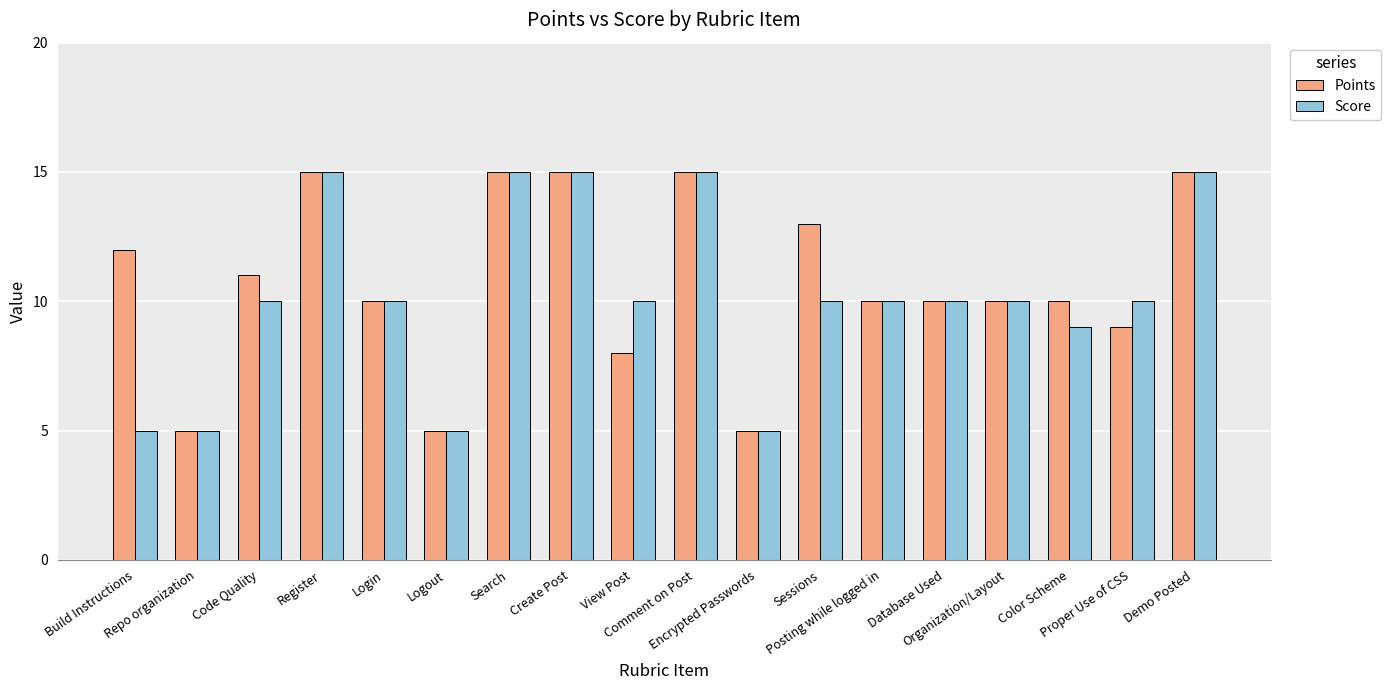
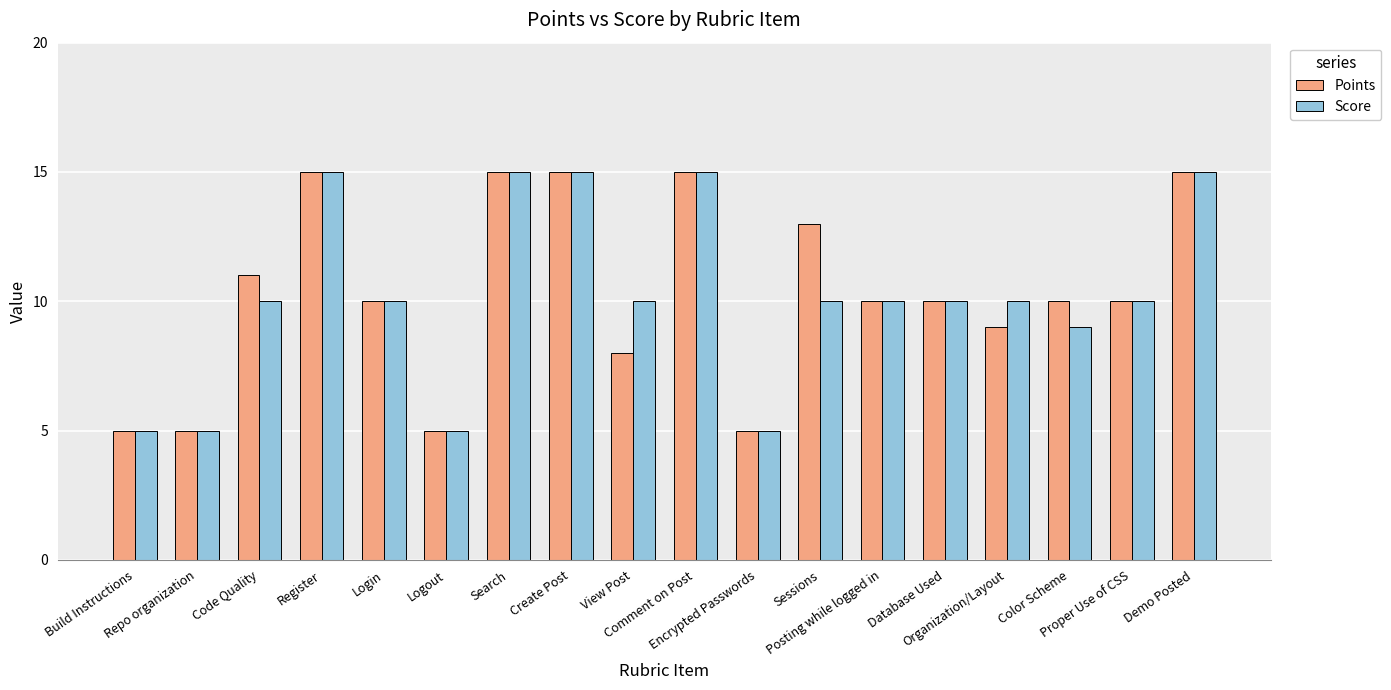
Points, Build Instructions: 12 -> 5
Points, Organization/Layout: 10 -> 9
Points, Proper Use of CSS: 9 -> 10
